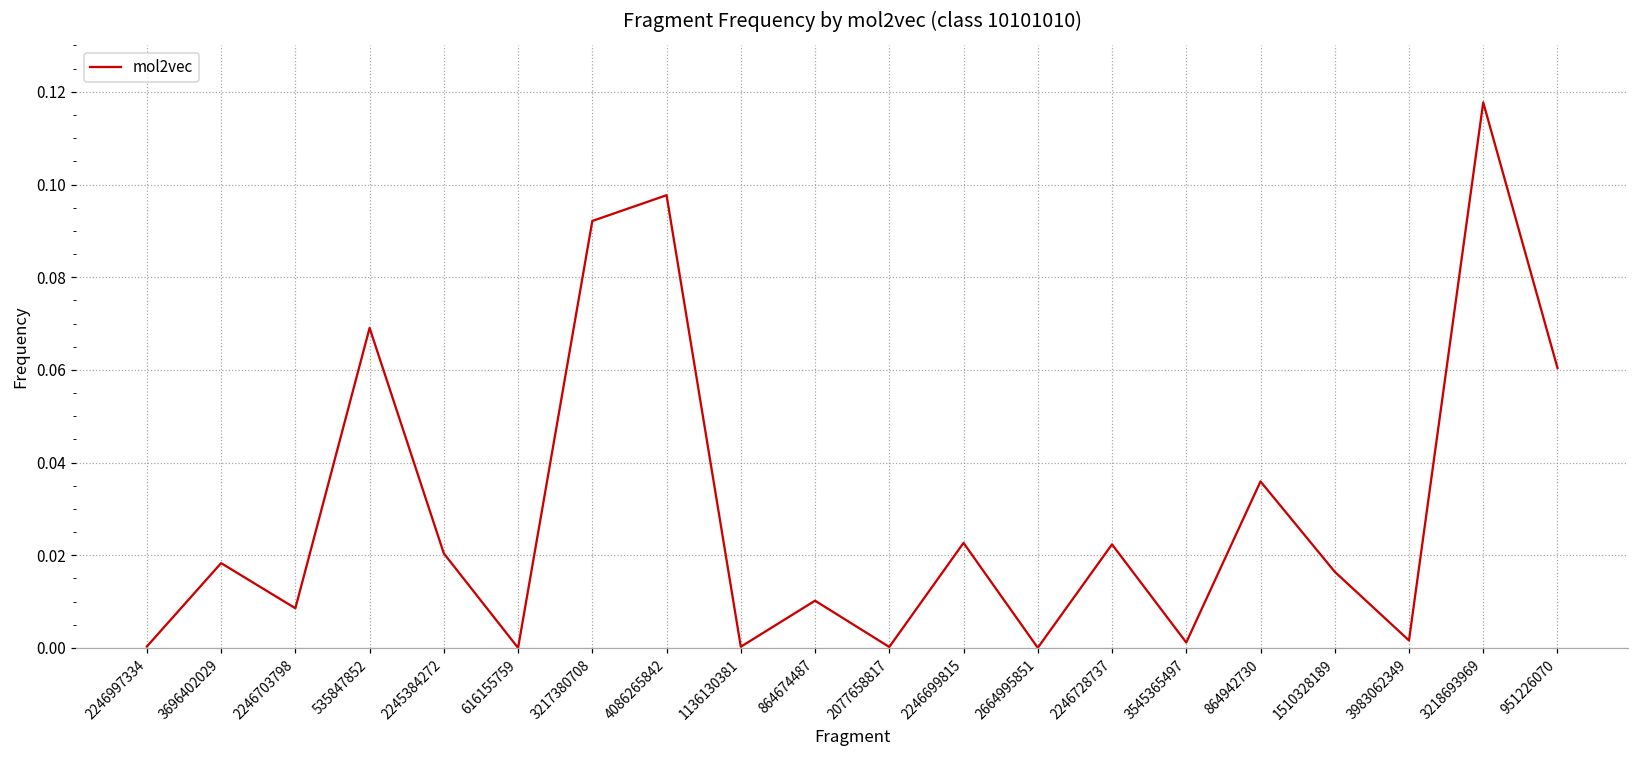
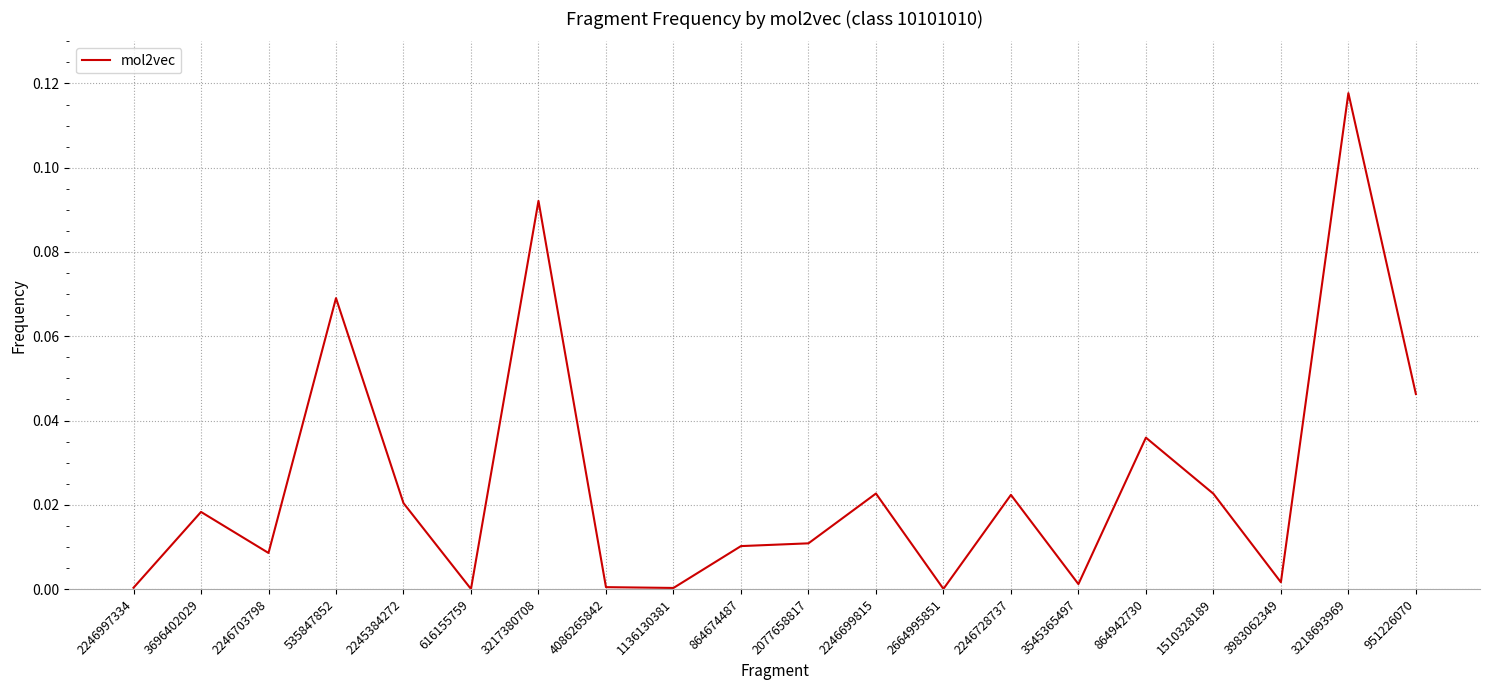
4086265842: 0.098 -> 0.000
2077658817: 0.000 -> 0.011
1510328189: 0.016 -> 0.023
951226070: 0.060 -> 0.046
